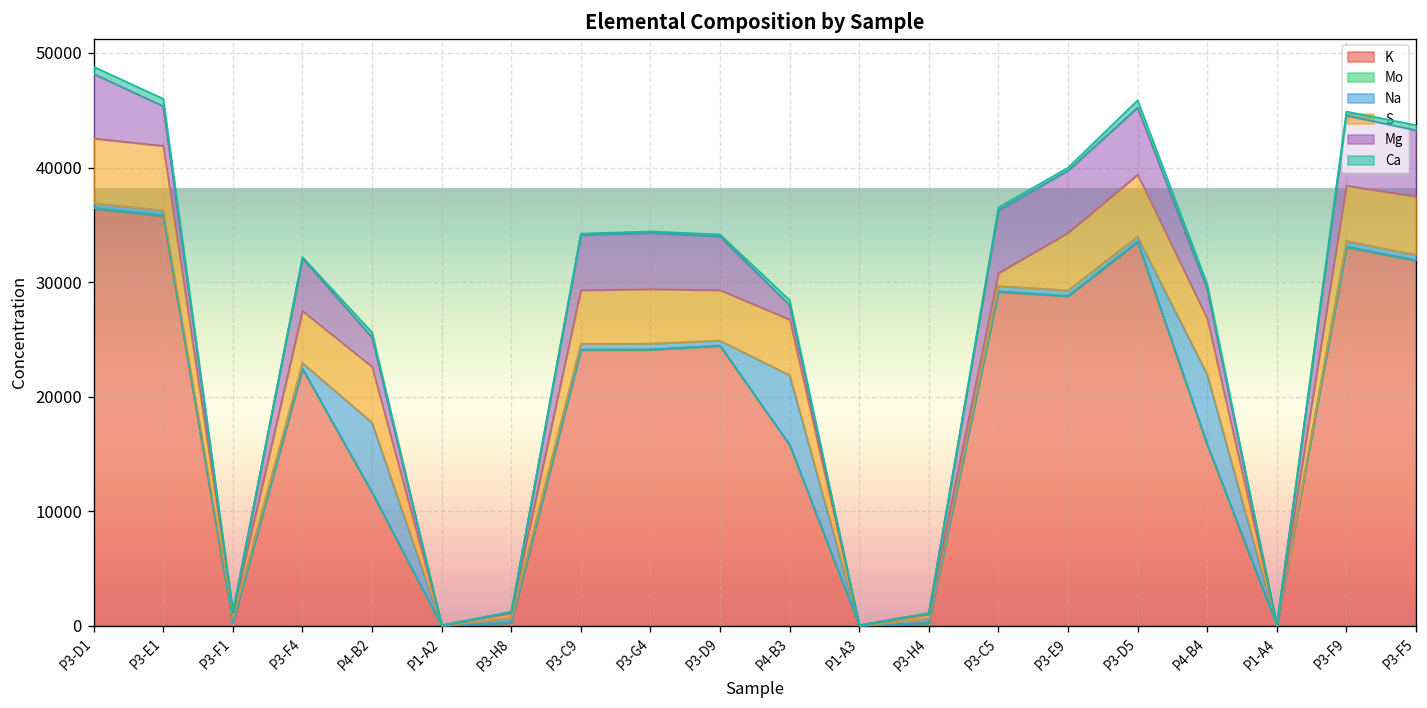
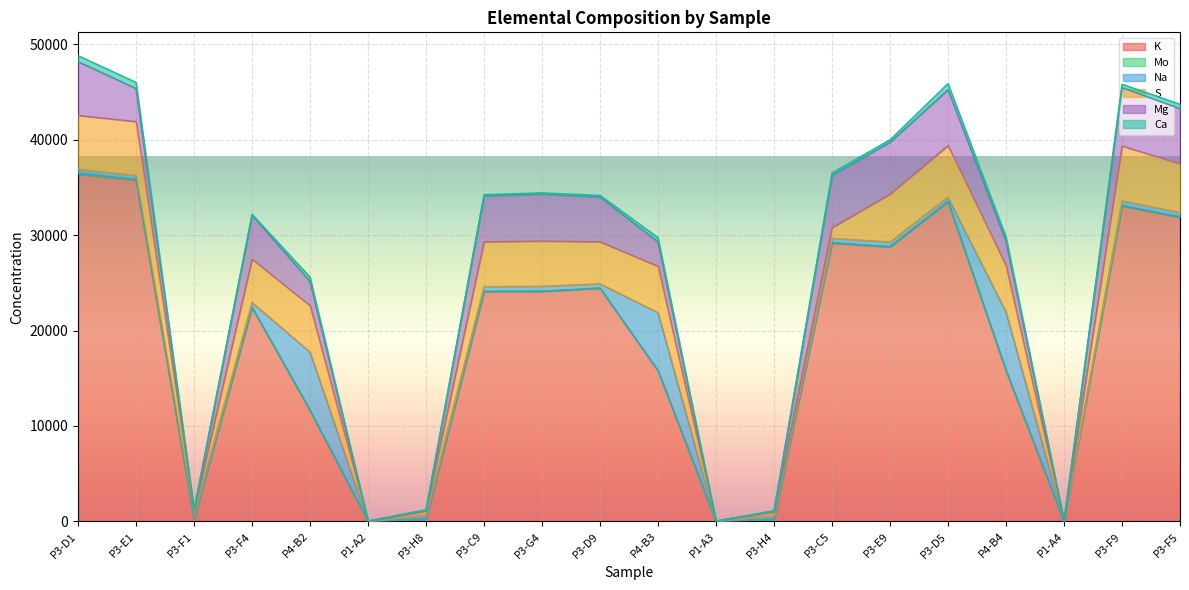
Mg, P4-B3: 1000 -> 3000
S, P3-F9: 5000 -> 6000
